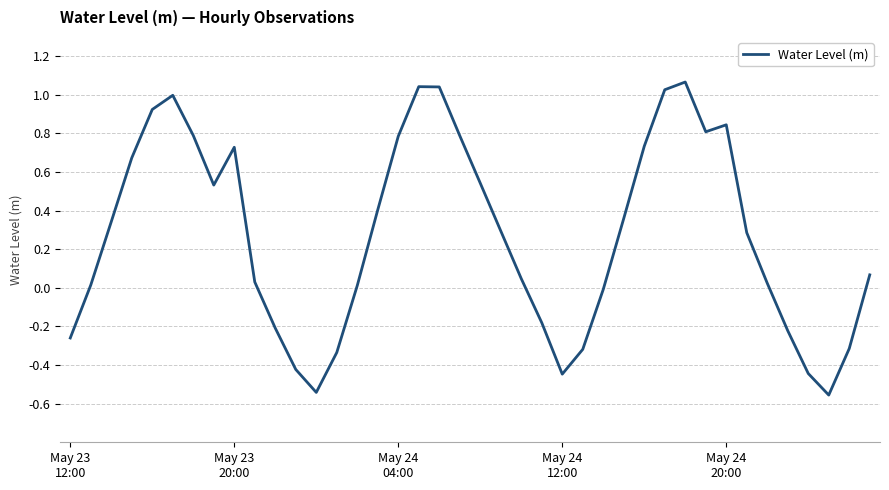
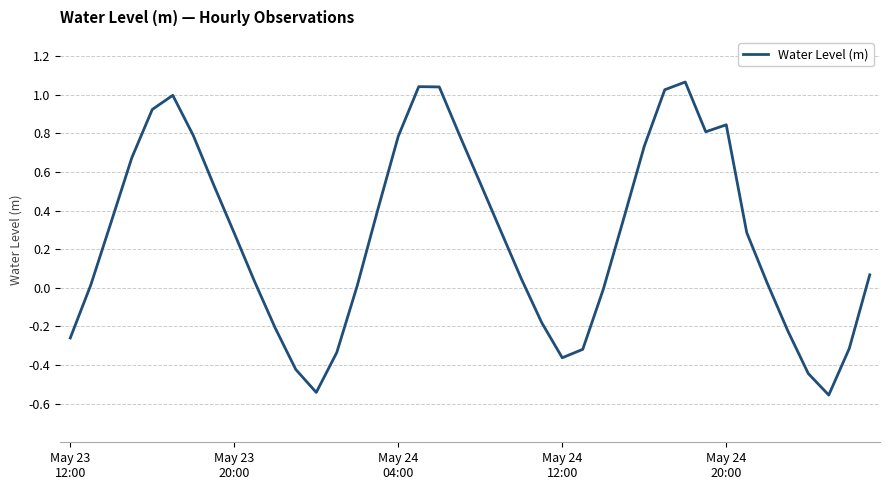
May 23 20:00: 0.73 -> 0.28
May 24 12:00: -0.45 -> -0.36
